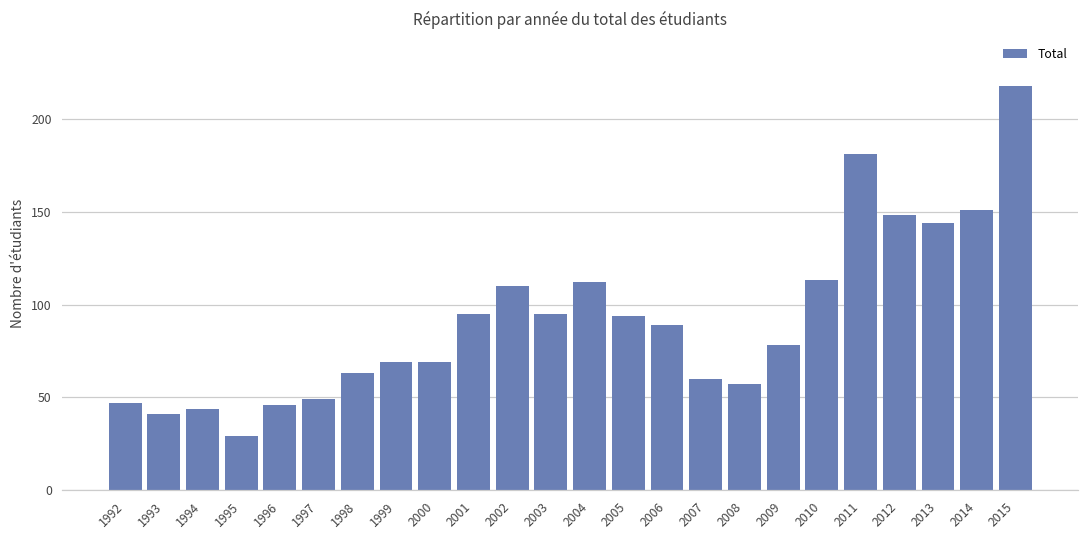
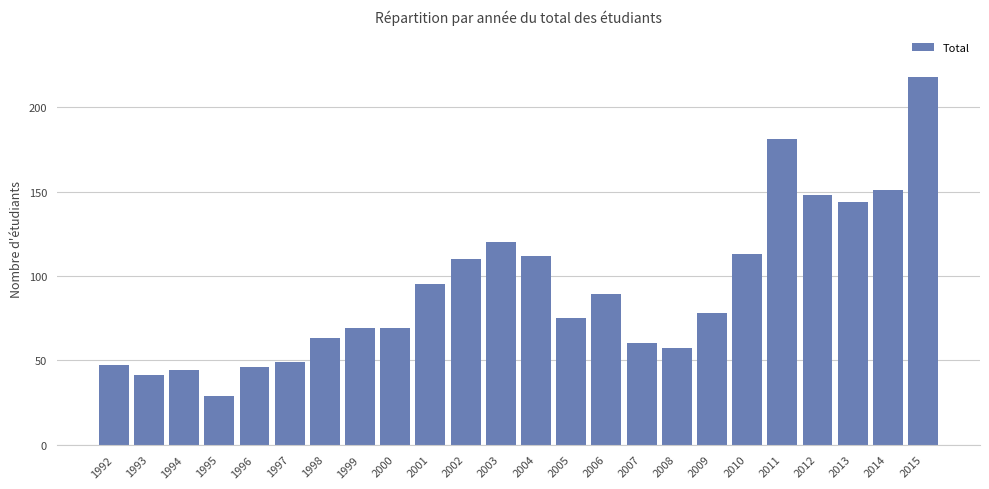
2003: 95 -> 120
2005: 94 -> 75
